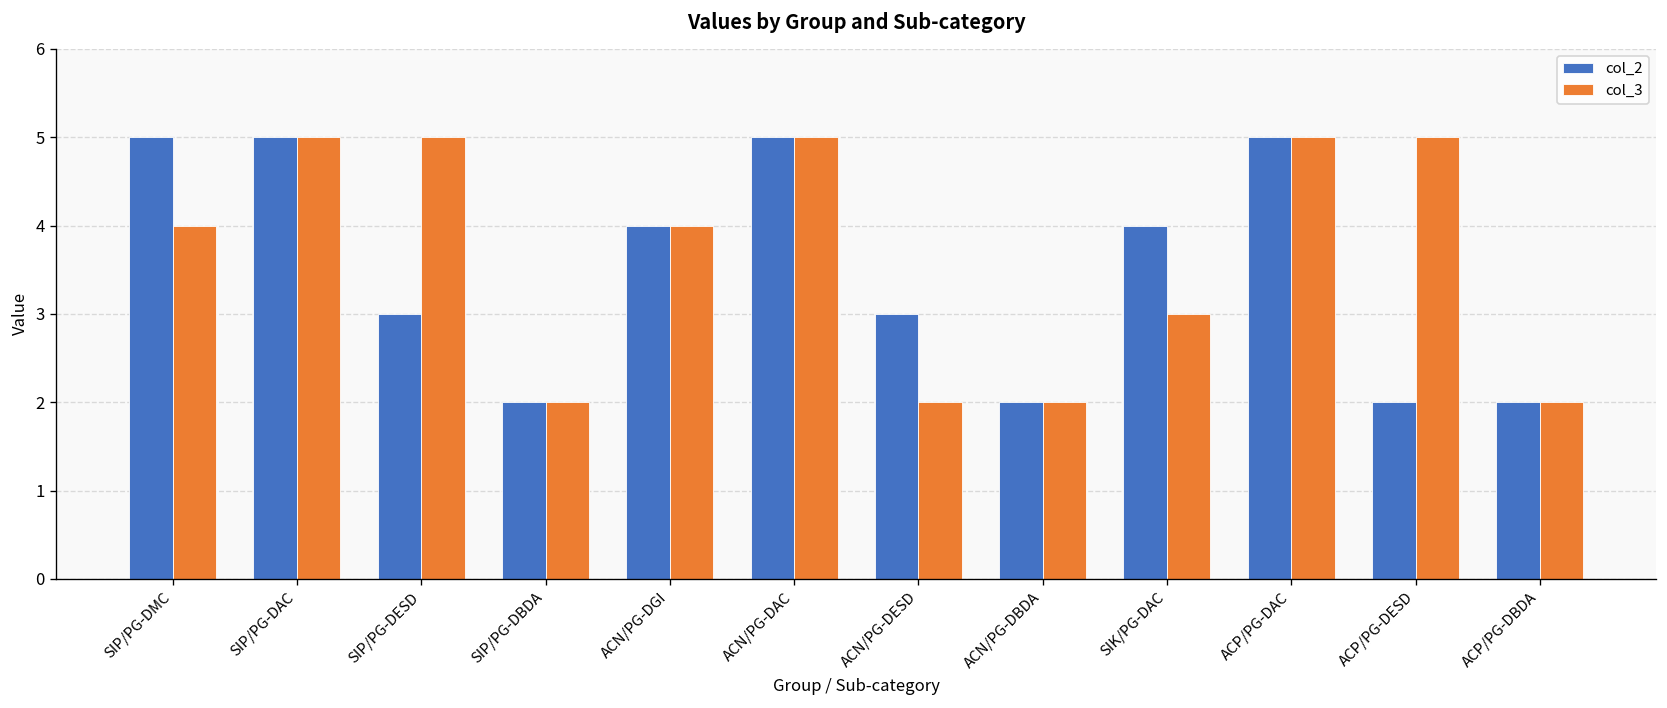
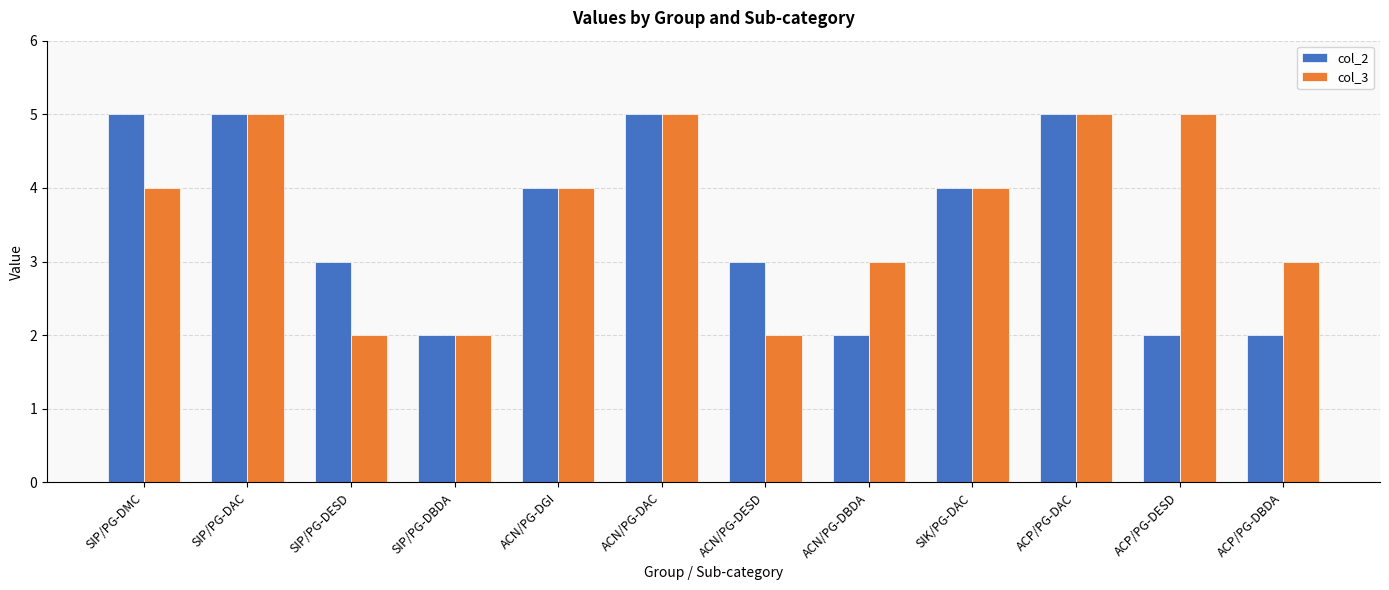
col_3, SIP/PG-DESD: 5 -> 2
col_3, ACN/PG-DBDA: 2 -> 3
col_3, SIK/PG-DAC: 3 -> 4
col_3, ACP/PG-DBDA: 2 -> 3
